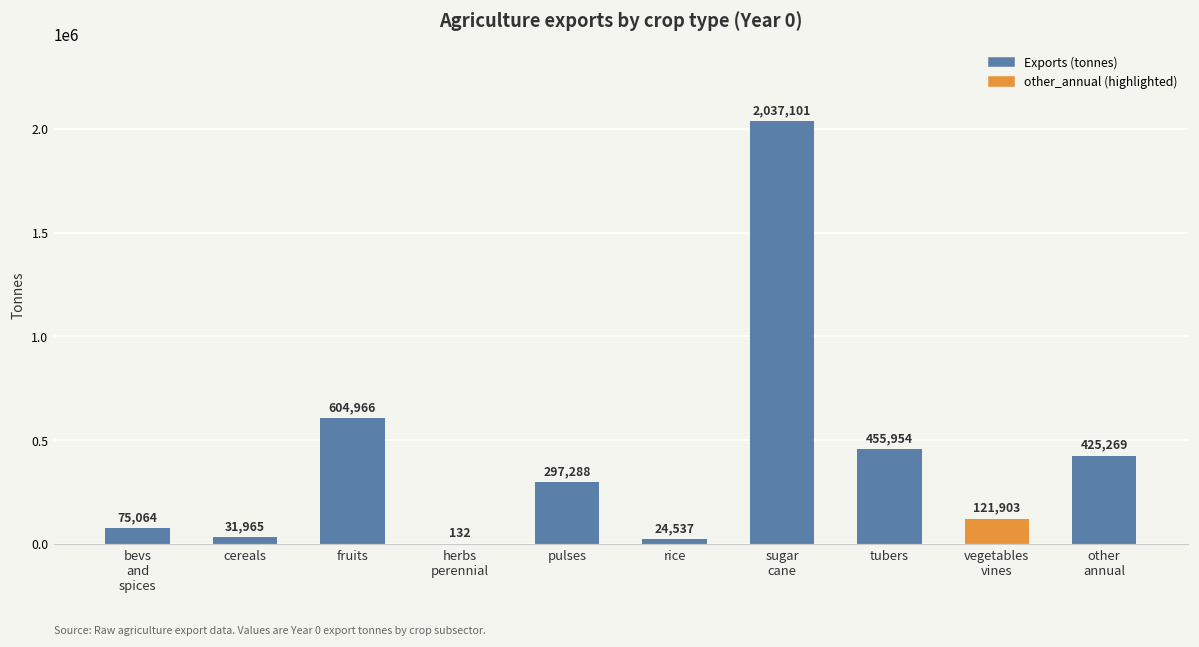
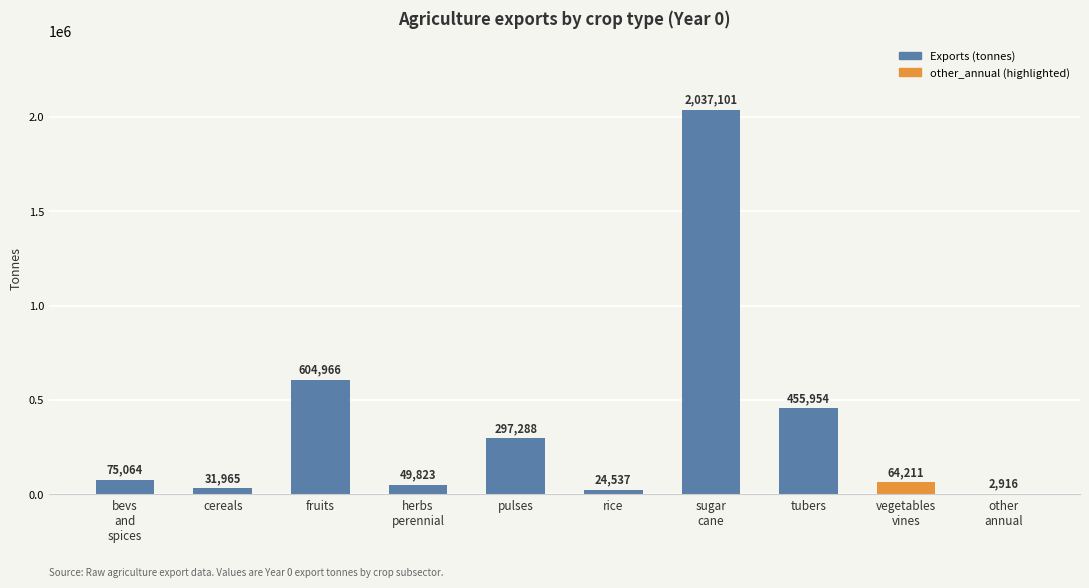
herbs perennial: 132 -> 49,823
vegetables vines: 121,903 -> 64,211
other annual: 425,269 -> 2,916
